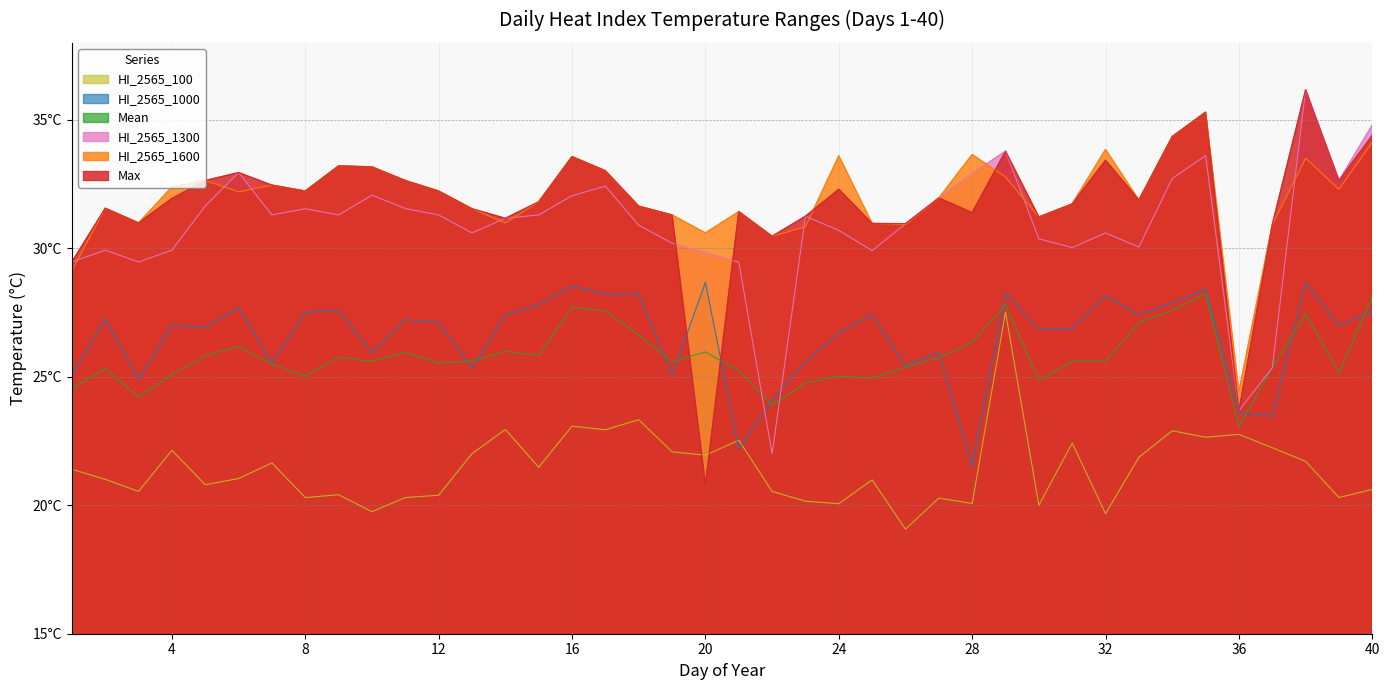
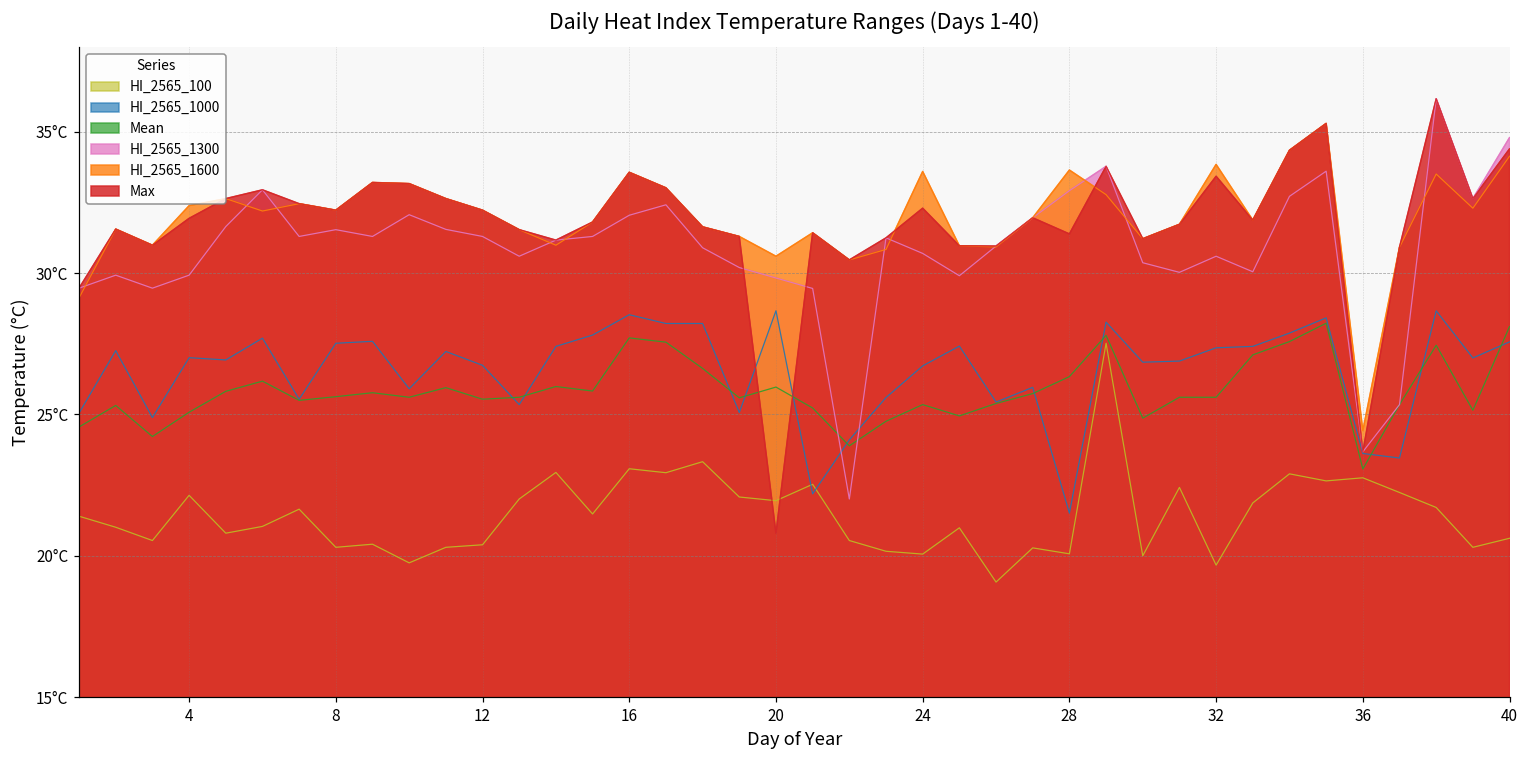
Mean, 8: 25.0°C -> 25.6°C
HI_2565_1000, 12: 27.1°C -> 26.7°C
Mean, 24: 25.0°C -> 25.4°C
HI_2565_1000, 32: 28.2°C -> 27.4°C
